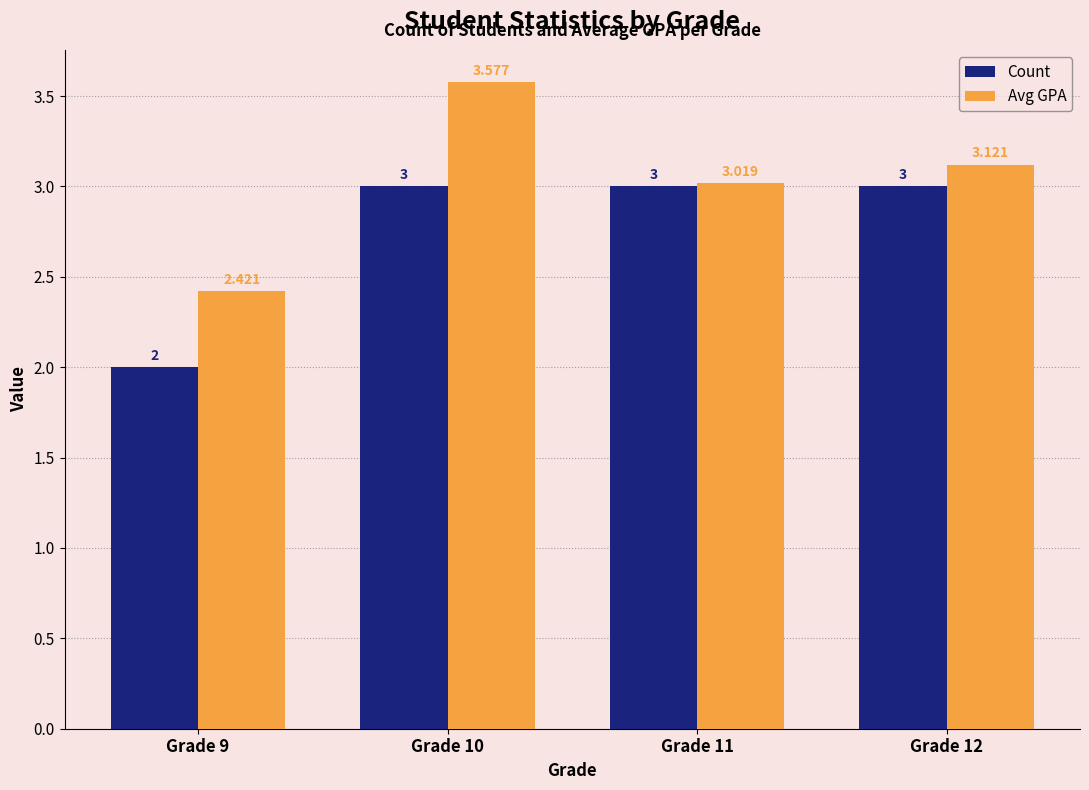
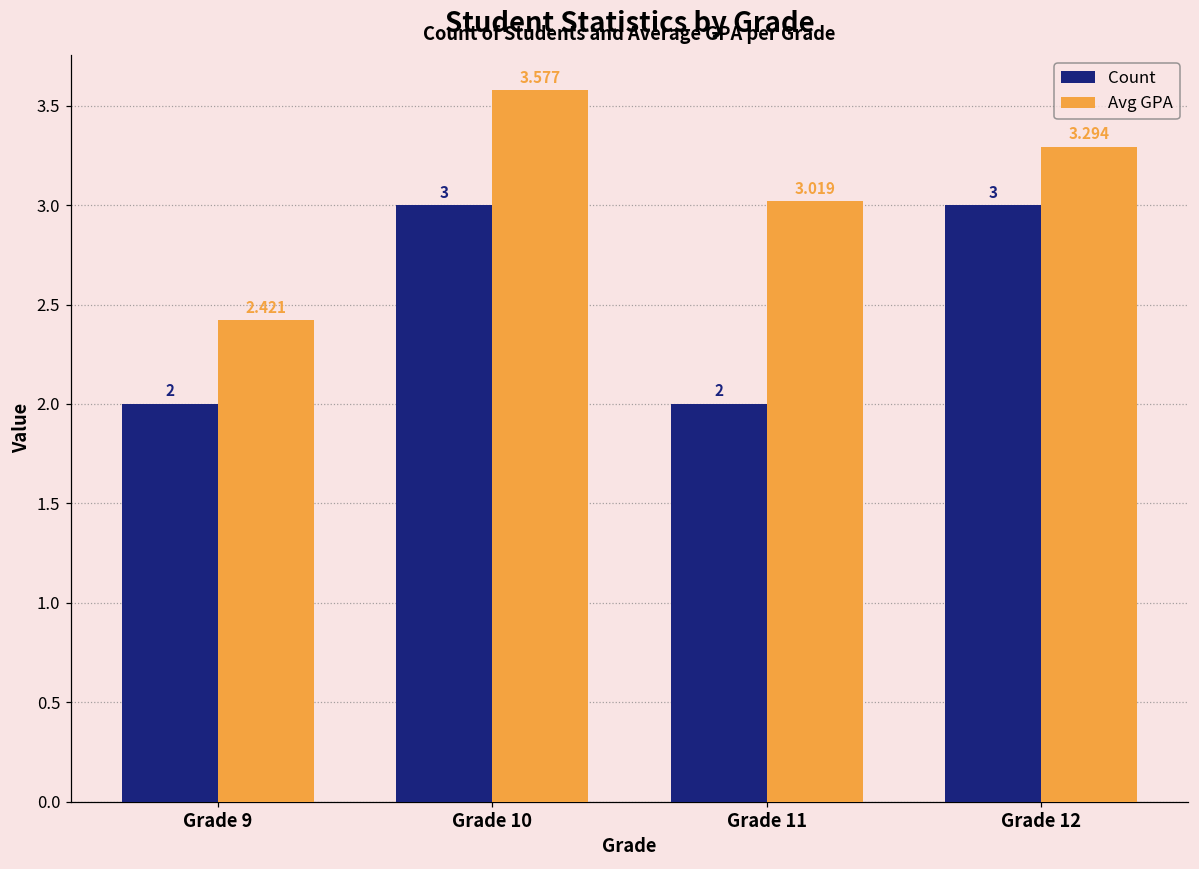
Count, Grade 11: 3 -> 2
Avg GPA, Grade 12: 3.121 -> 3.294
